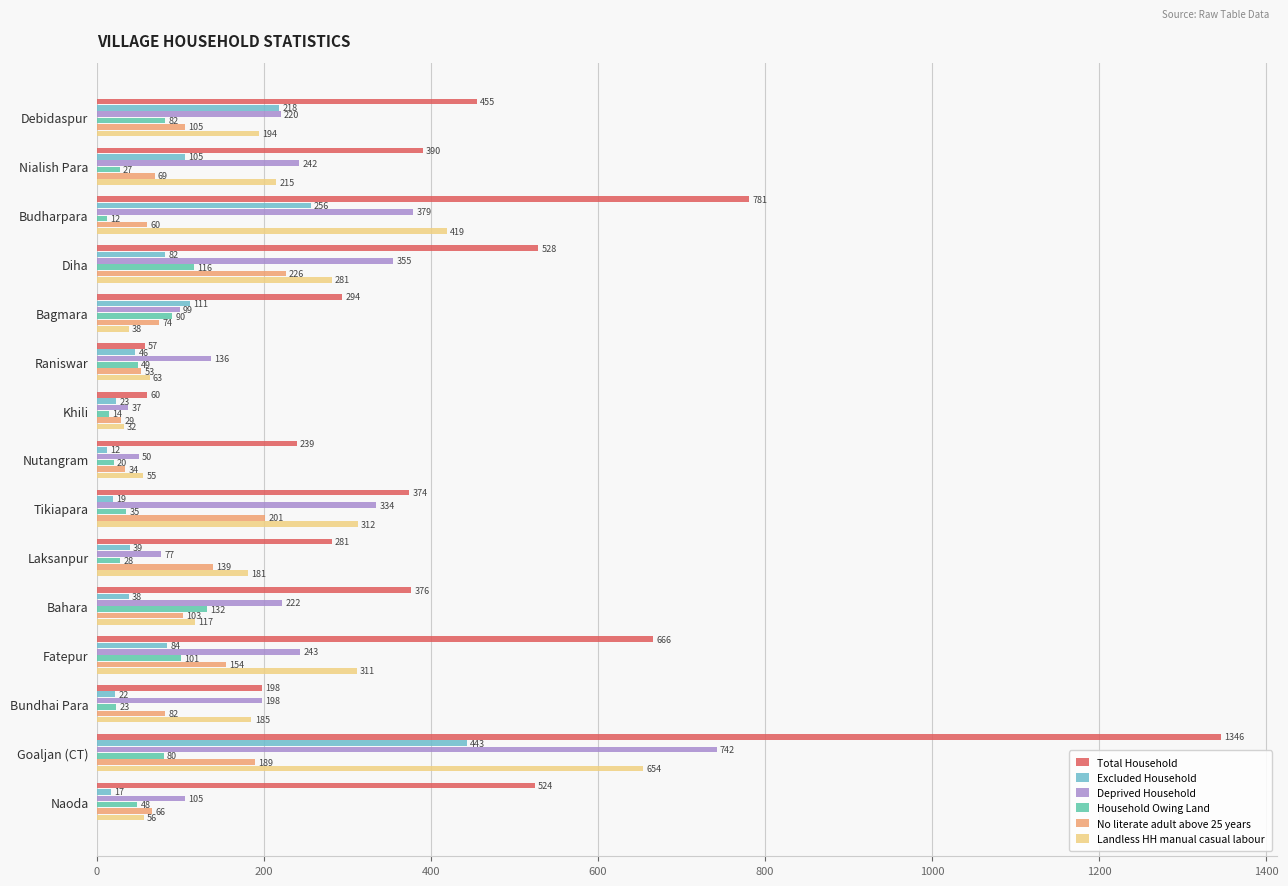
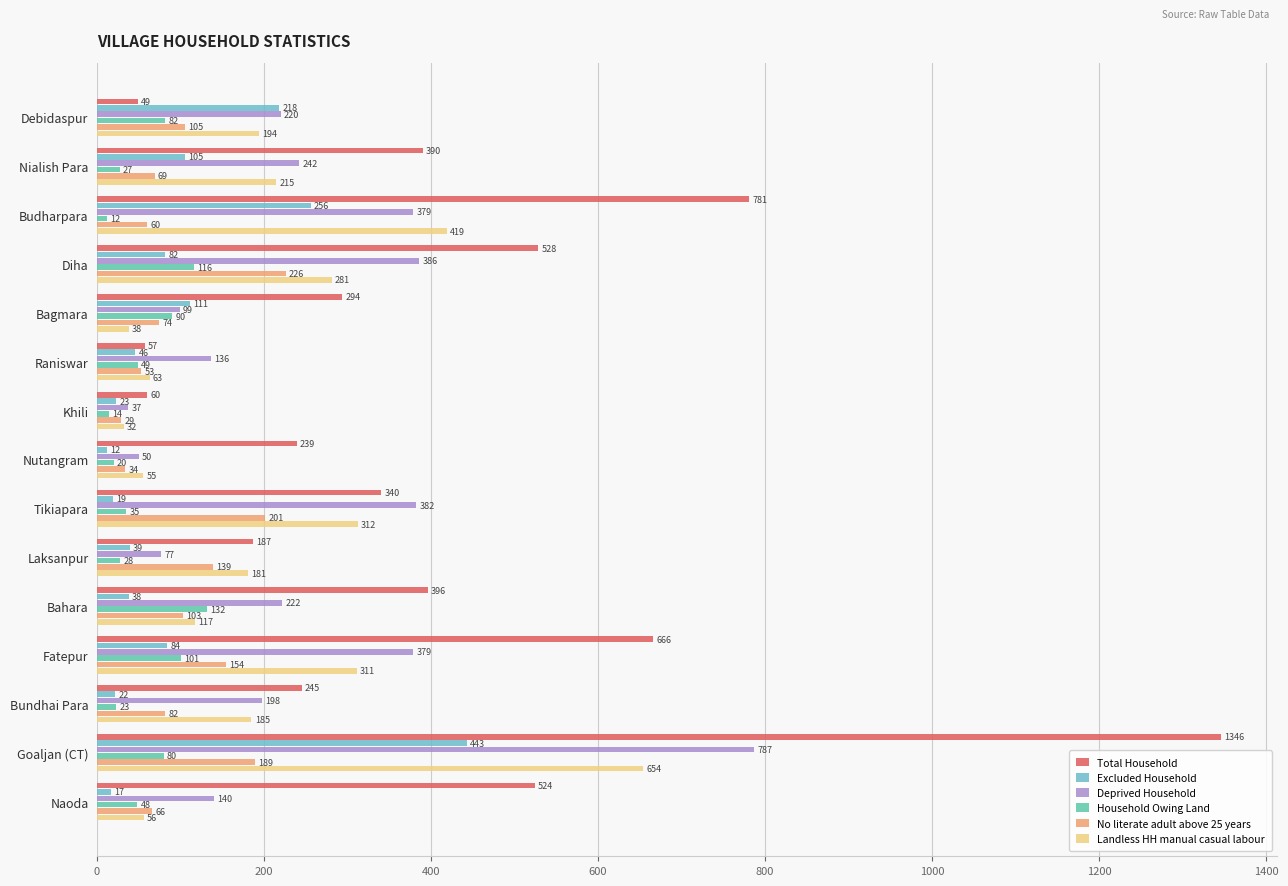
Total Household, Debidaspur: 455 -> 49
Deprived Household, Diha: 355 -> 386
Total Household, Tikiapara: 374 -> 340
Deprived Household, Tikiapara: 334 -> 382
Total Household, Laksanpur: 281 -> 187
Total Household, Bahara: 376 -> 396
Deprived Household, Fatepur: 243 -> 379
Total Household, Bundhai Para: 198 -> 245
Deprived Household, Goaljan (CT): 742 -> 787
Deprived Household, Naoda: 105 -> 140
